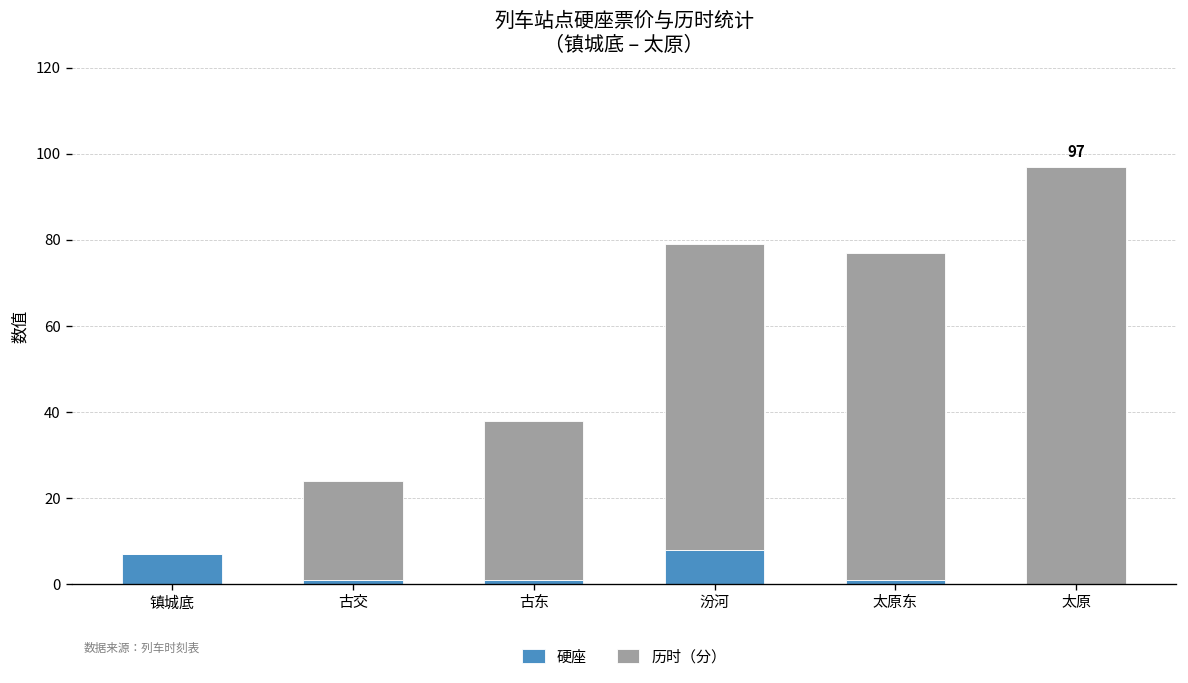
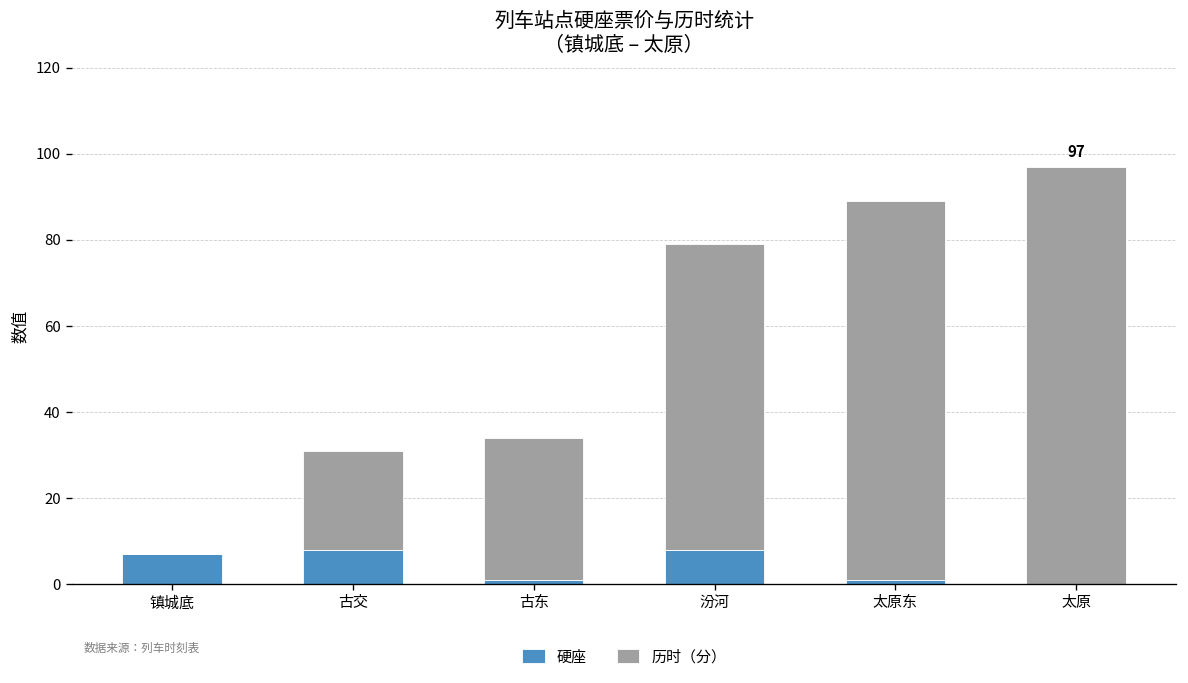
硬座, 古交: 1 -> 8
历时（分）, 古东: 37 -> 33
历时（分）, 太原东: 76 -> 88
